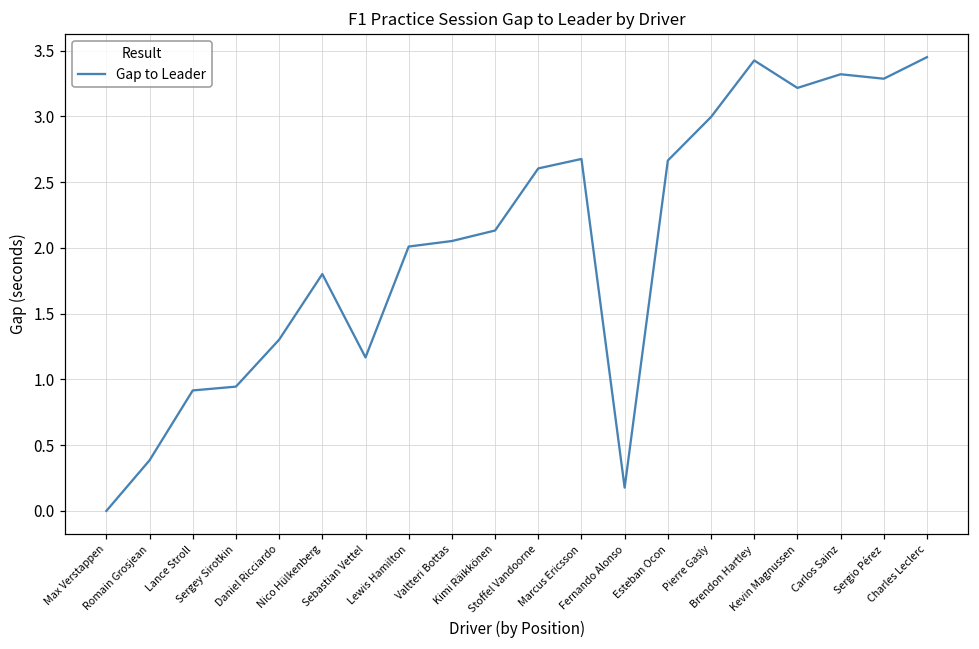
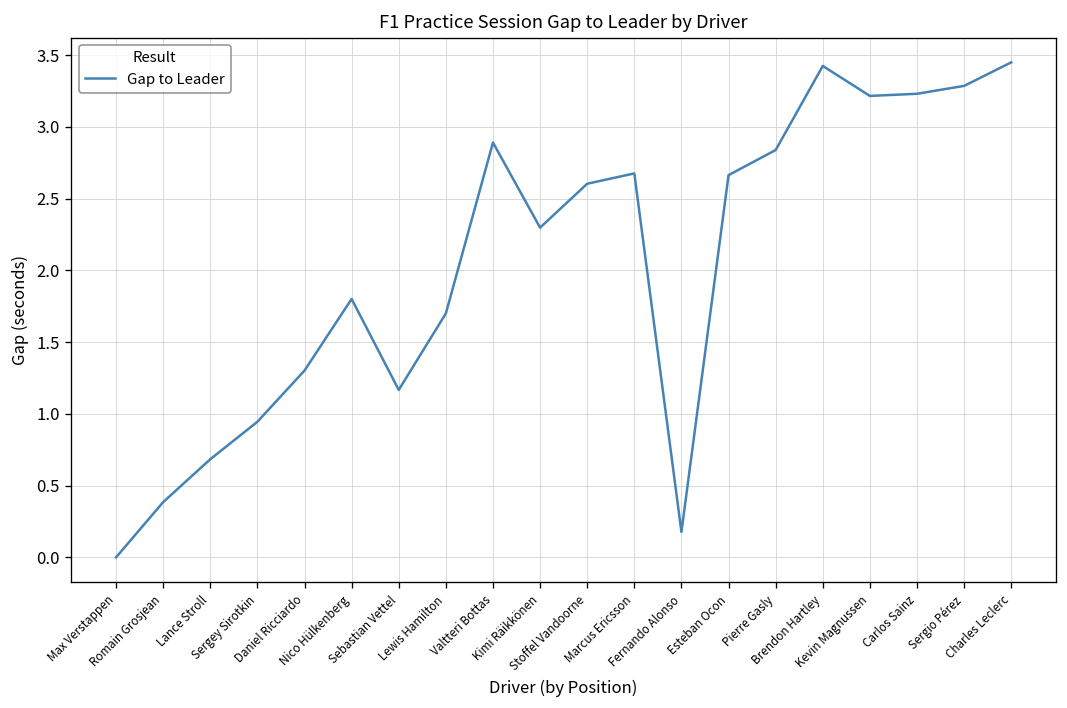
Lance Stroll: 0.92 -> 0.68
Lewis Hamilton: 2.01 -> 1.70
Valtteri Bottas: 2.05 -> 2.89
Kimi Räikkönen: 2.13 -> 2.30
Pierre Gasly: 3.00 -> 2.84
Carlos Sainz: 3.32 -> 3.23
